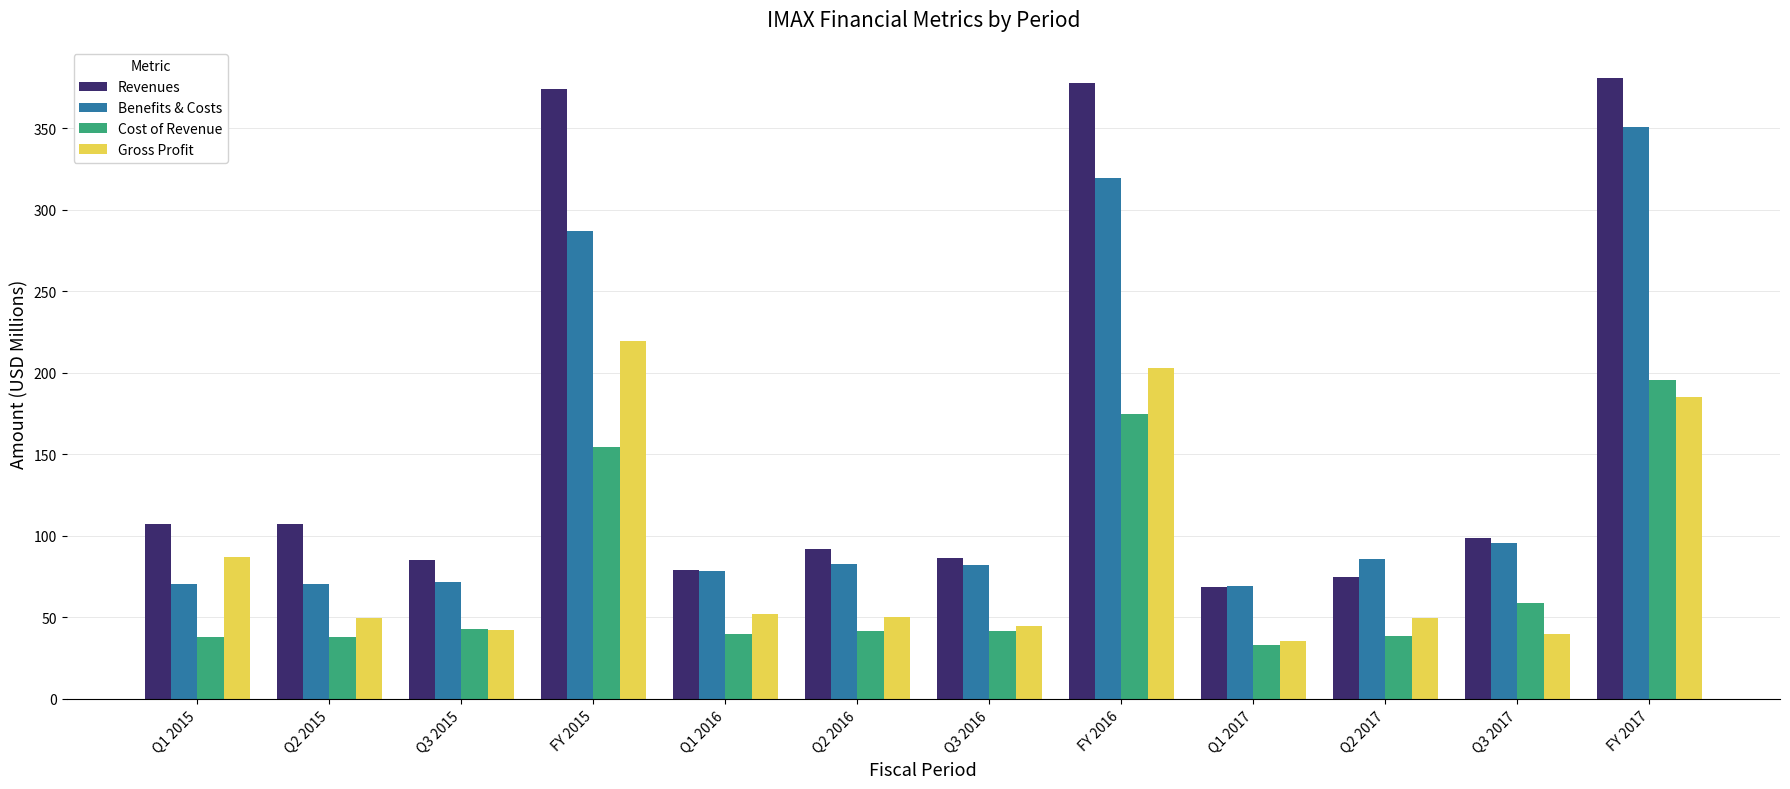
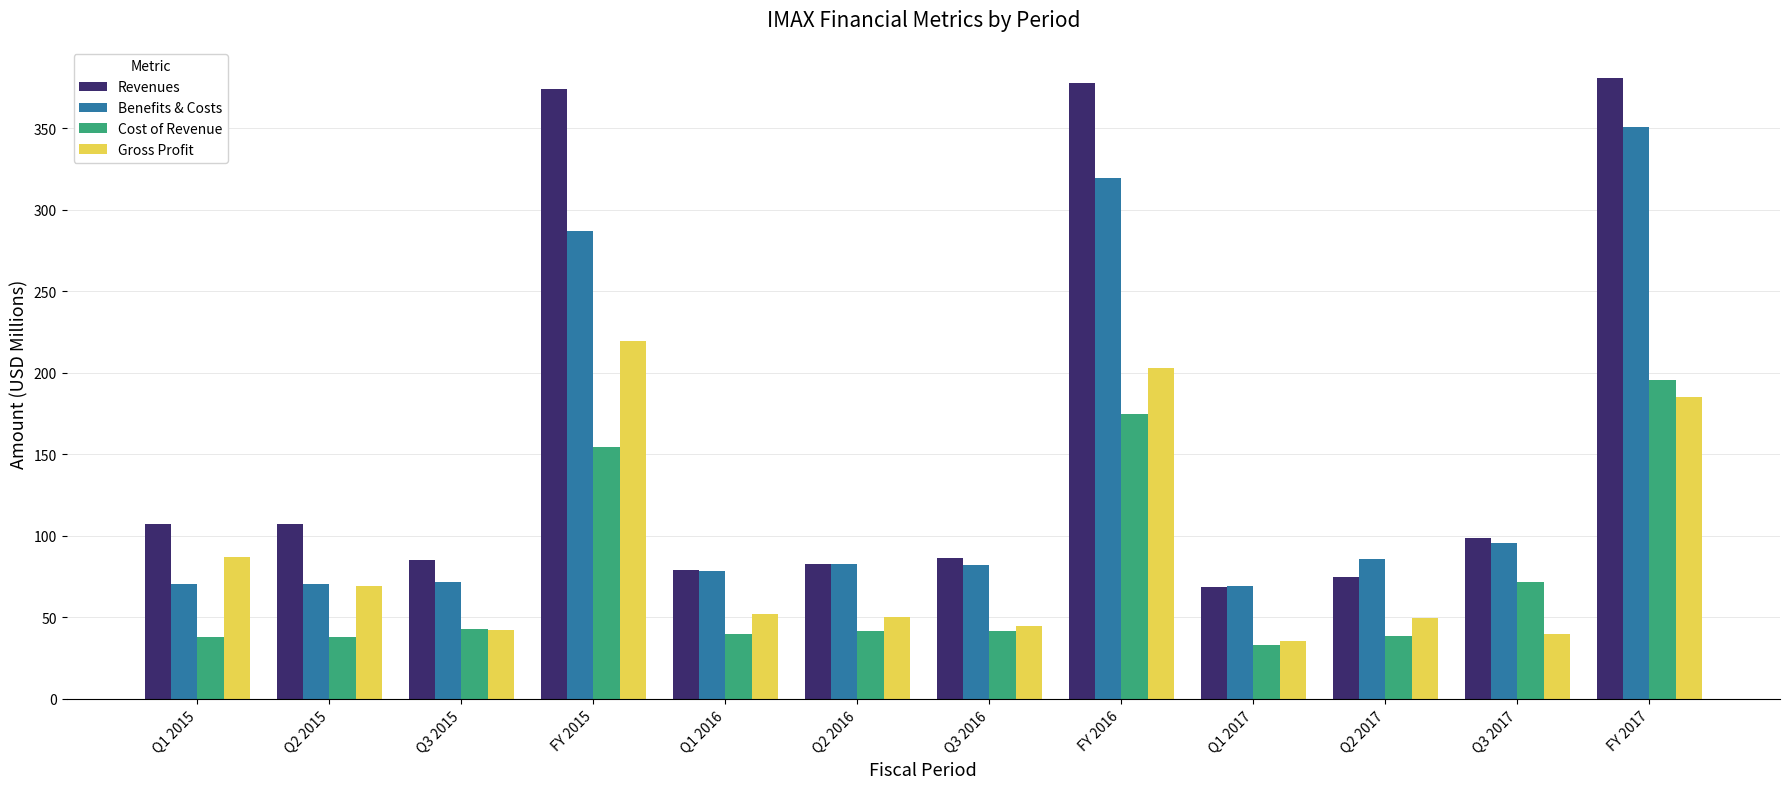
Gross Profit, Q2 2015: 50 -> 69
Revenues, Q2 2016: 92 -> 83
Cost of Revenue, Q3 2017: 59 -> 72
